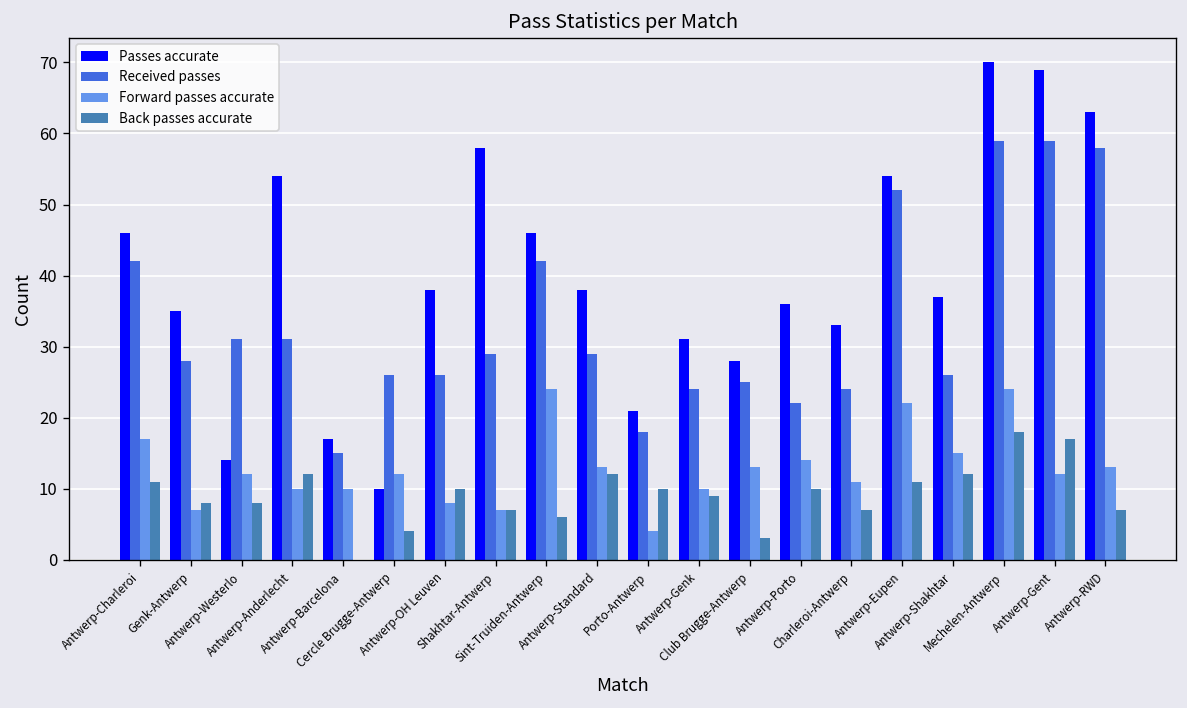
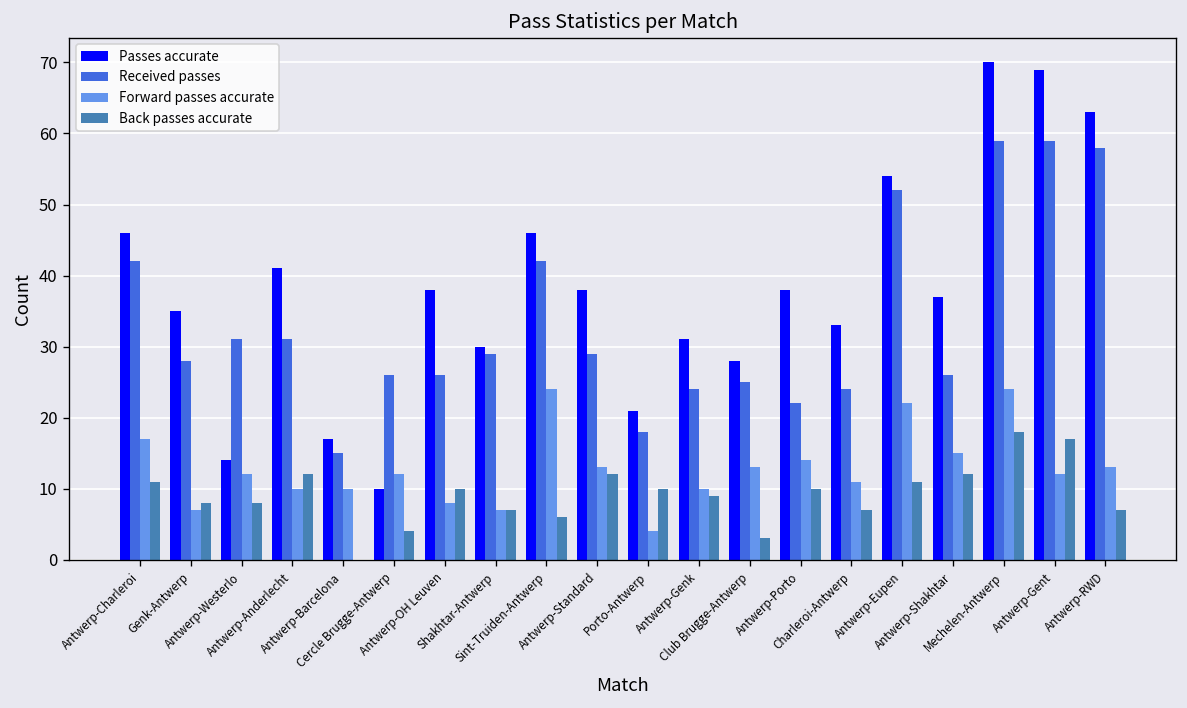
Passes accurate, Antwerp-Anderlecht: 54 -> 41
Passes accurate, Shakhtar-Antwerp: 58 -> 30
Passes accurate, Antwerp-Porto: 36 -> 38
